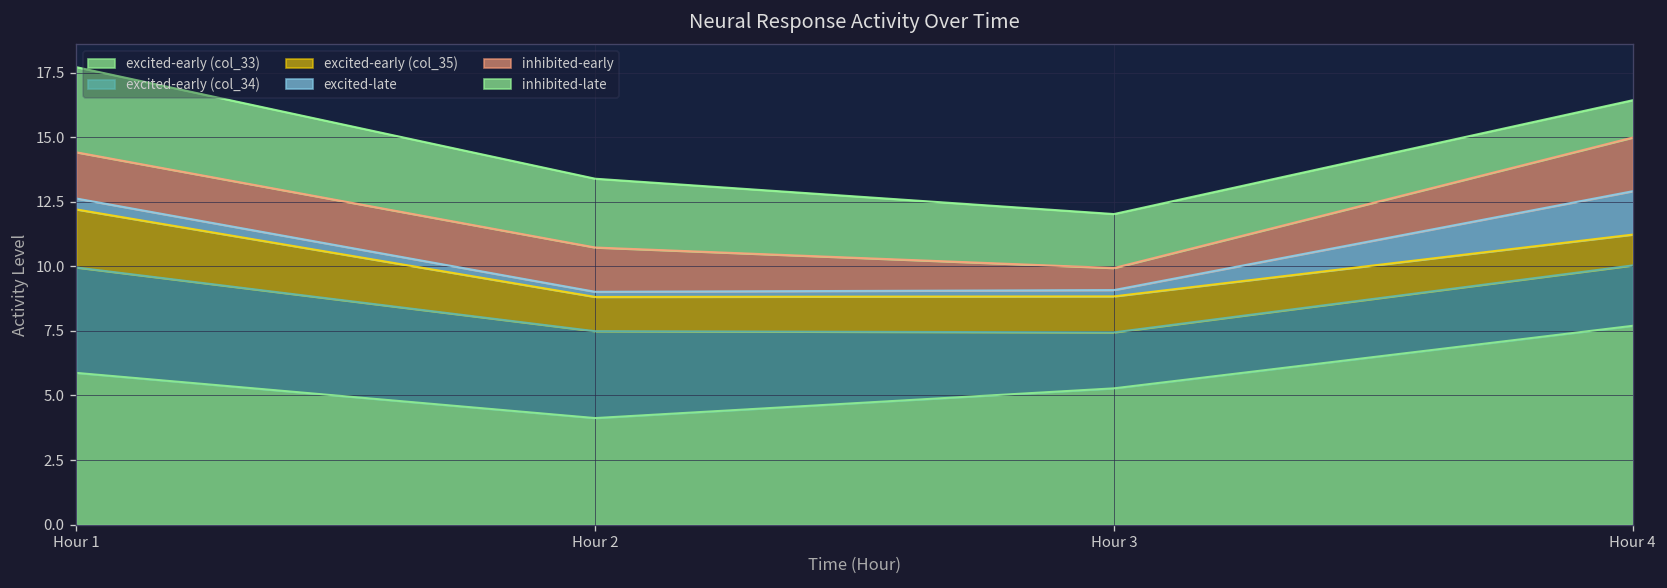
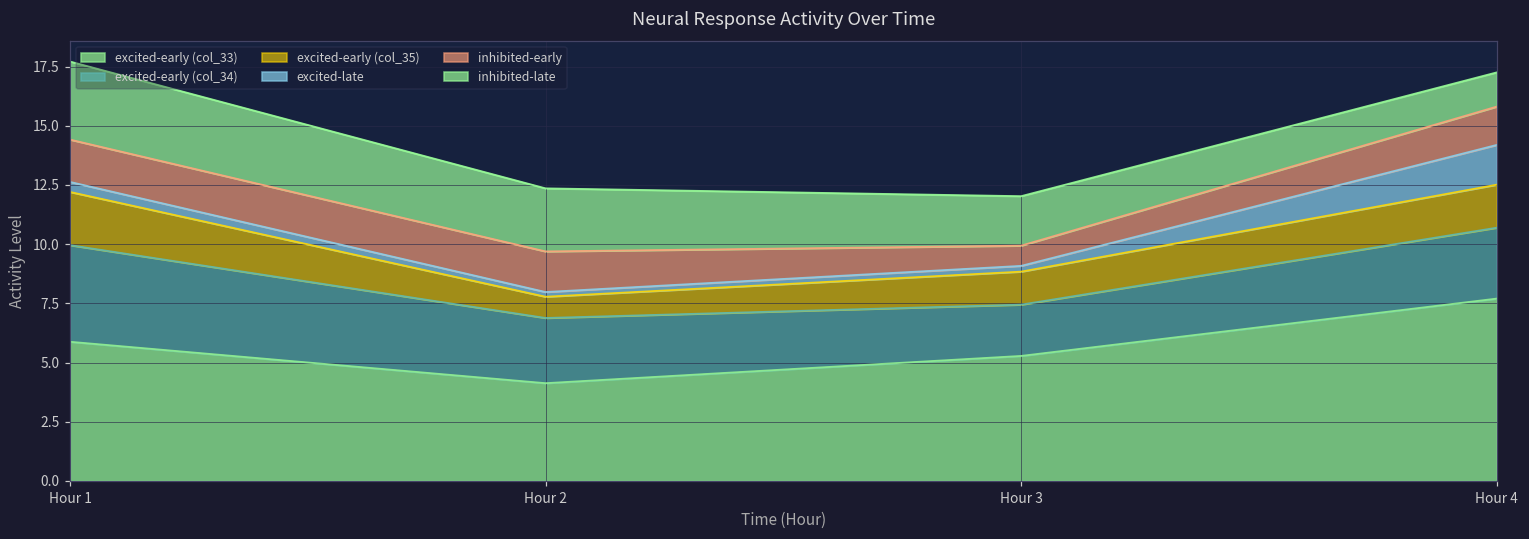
excited-early (col_34), Hour 2: 3.4 -> 2.8
excited-early (col_35), Hour 2: 1.3 -> 0.9
excited-early (col_34), Hour 4: 2.3 -> 3.0
excited-early (col_35), Hour 4: 1.2 -> 1.8
inhibited-early, Hour 4: 2.1 -> 1.6
